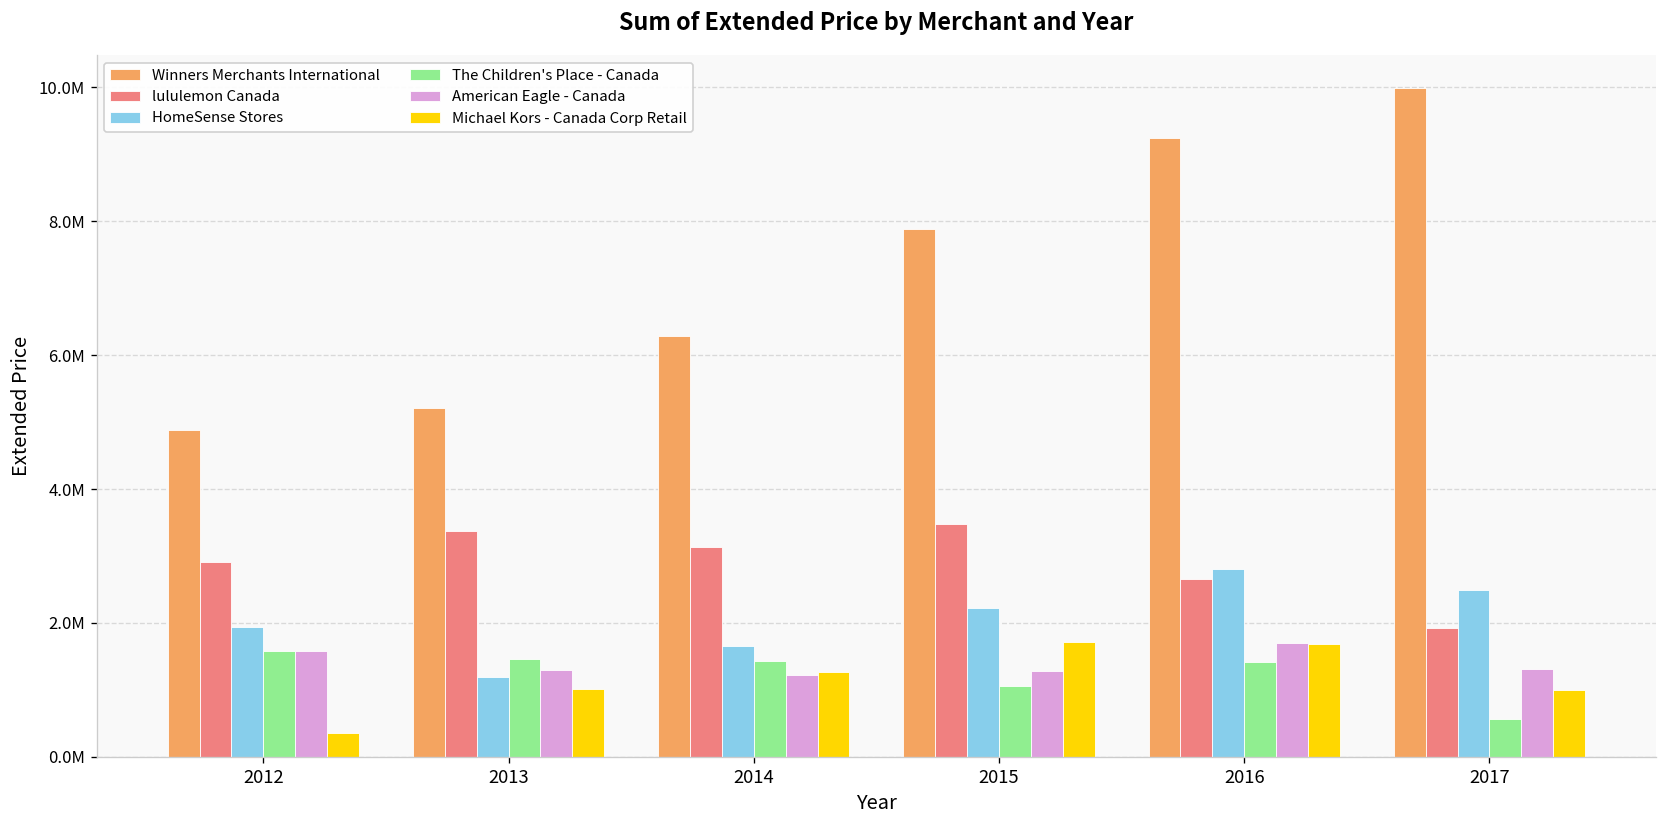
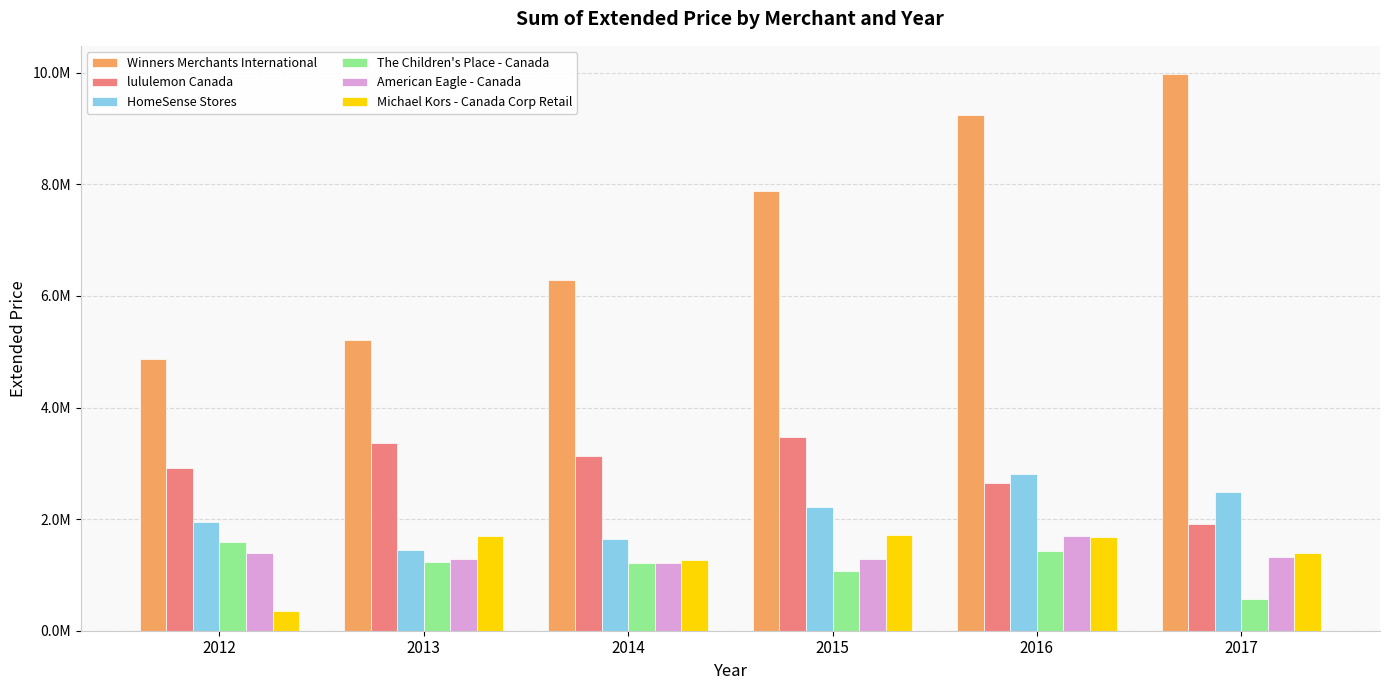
American Eagle - Canada, 2012: 1600000 -> 1400000
HomeSense Stores, 2013: 1200000 -> 1400000
The Children's Place - Canada, 2013: 1500000 -> 1200000
Michael Kors - Canada Corp Retail, 2013: 1000000 -> 1700000
The Children's Place - Canada, 2014: 1400000 -> 1200000
Michael Kors - Canada Corp Retail, 2017: 1000000 -> 1400000
